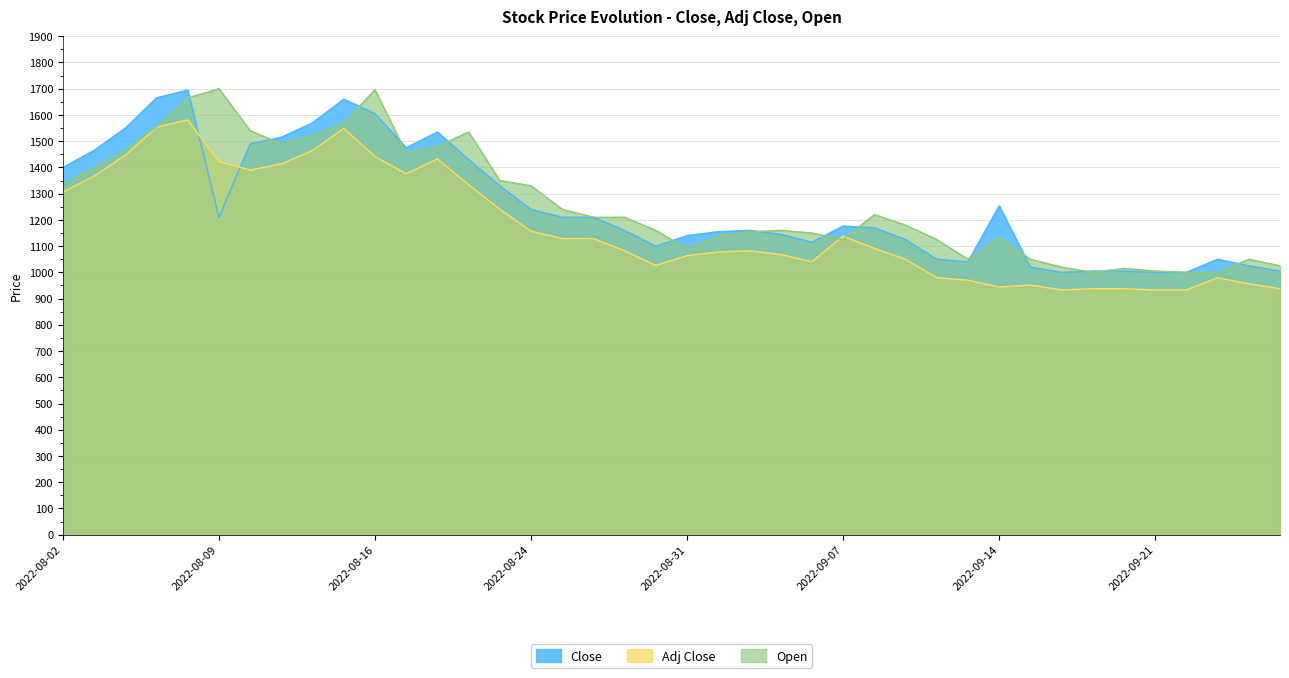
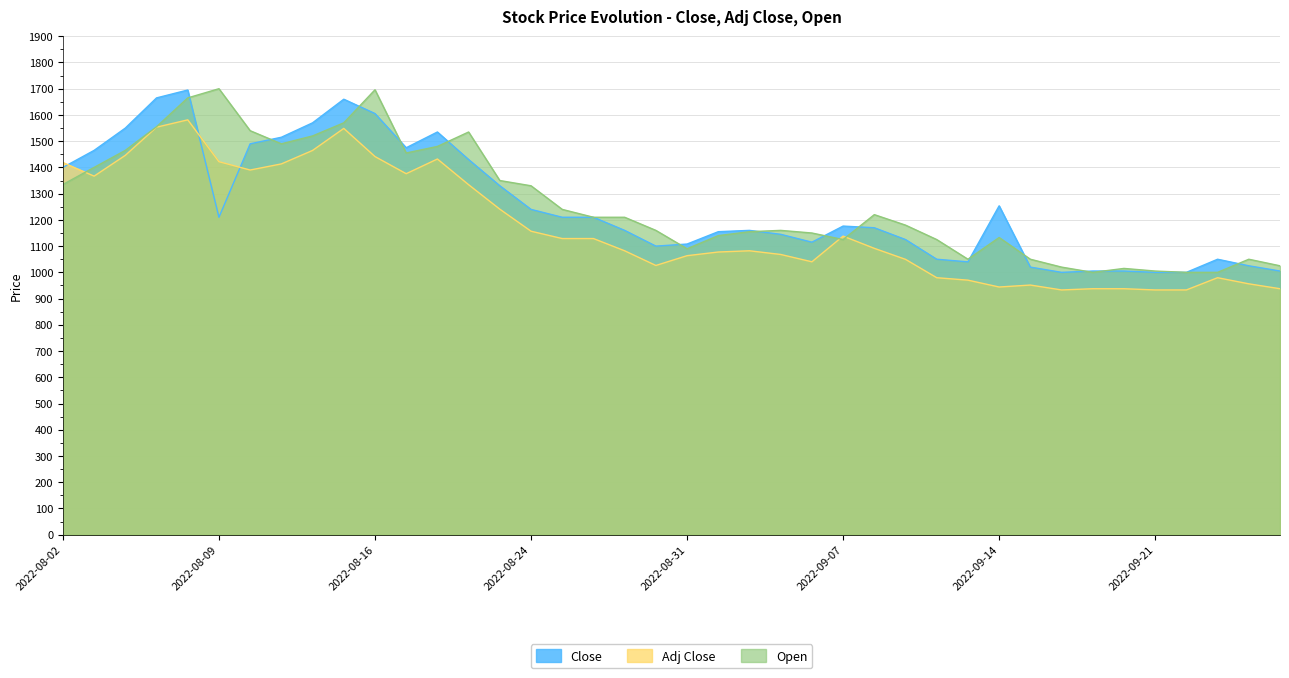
Adj Close, 2022-08-02: 1310 -> 1420
Close, 2022-08-31: 1140 -> 1110
